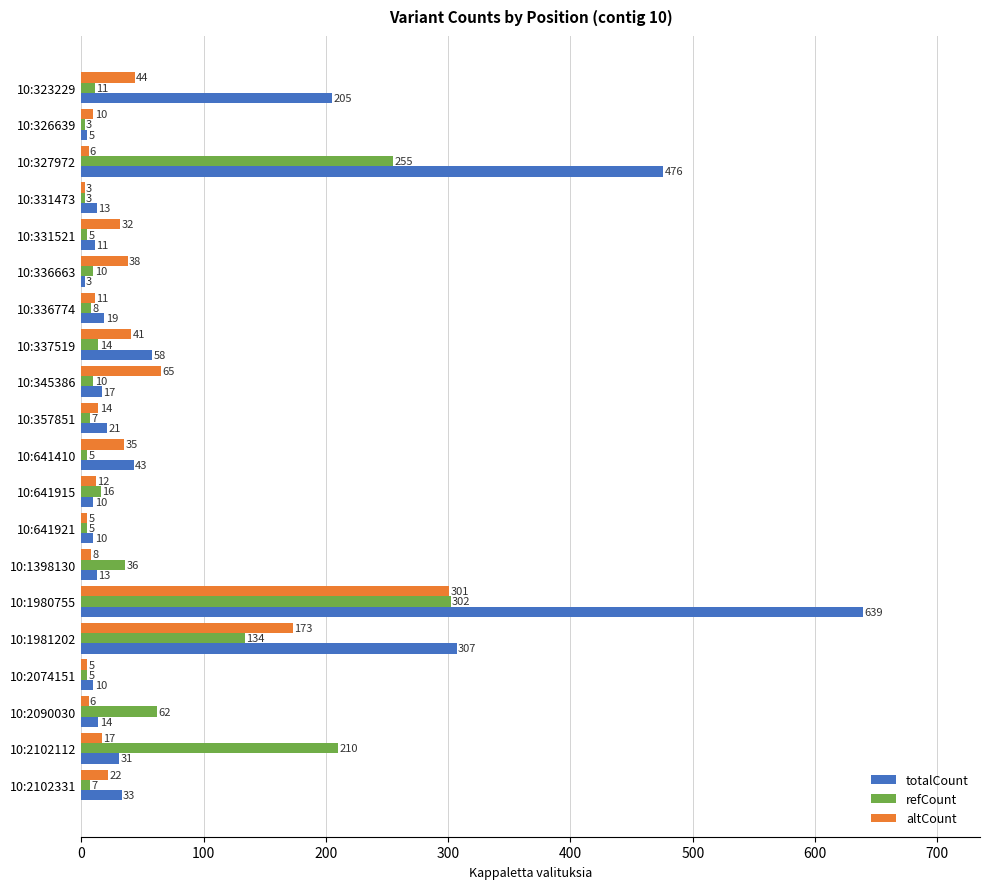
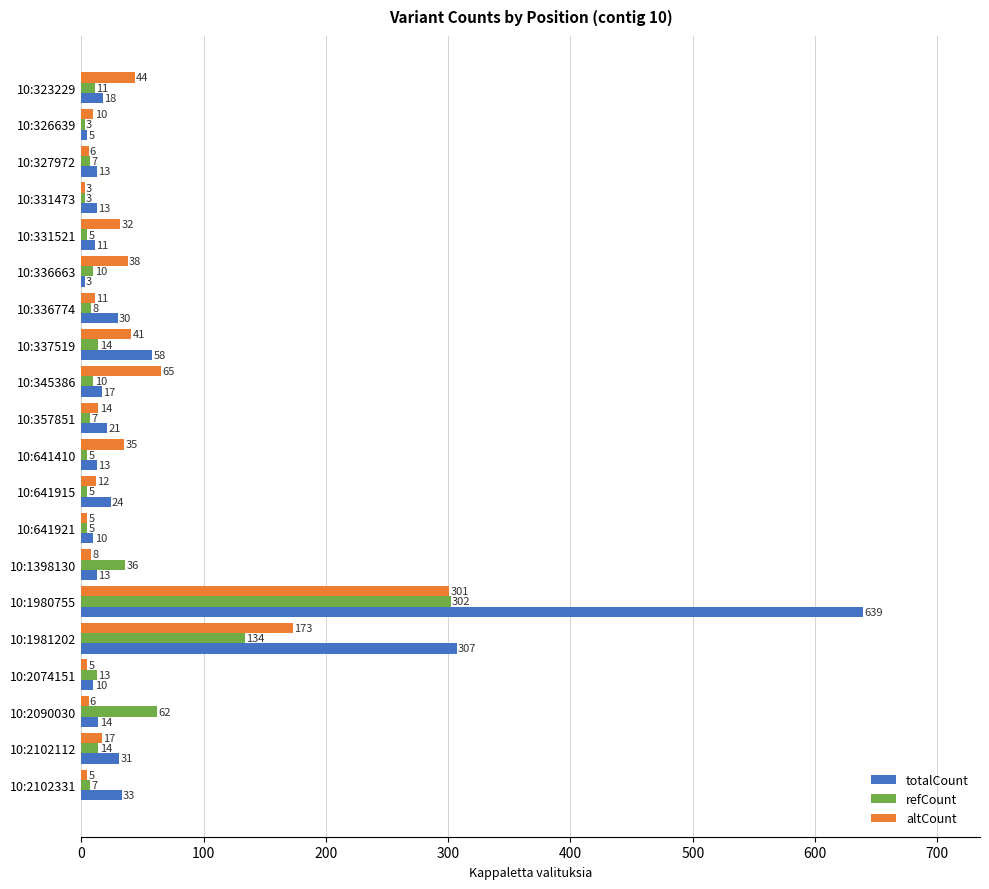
totalCount, 10:323229: 205 -> 18
refCount, 10:327972: 255 -> 7
totalCount, 10:327972: 476 -> 13
totalCount, 10:336774: 19 -> 30
totalCount, 10:641410: 43 -> 13
refCount, 10:641915: 16 -> 5
totalCount, 10:641915: 10 -> 24
refCount, 10:2074151: 5 -> 13
refCount, 10:2102112: 210 -> 14
altCount, 10:2102331: 22 -> 5
